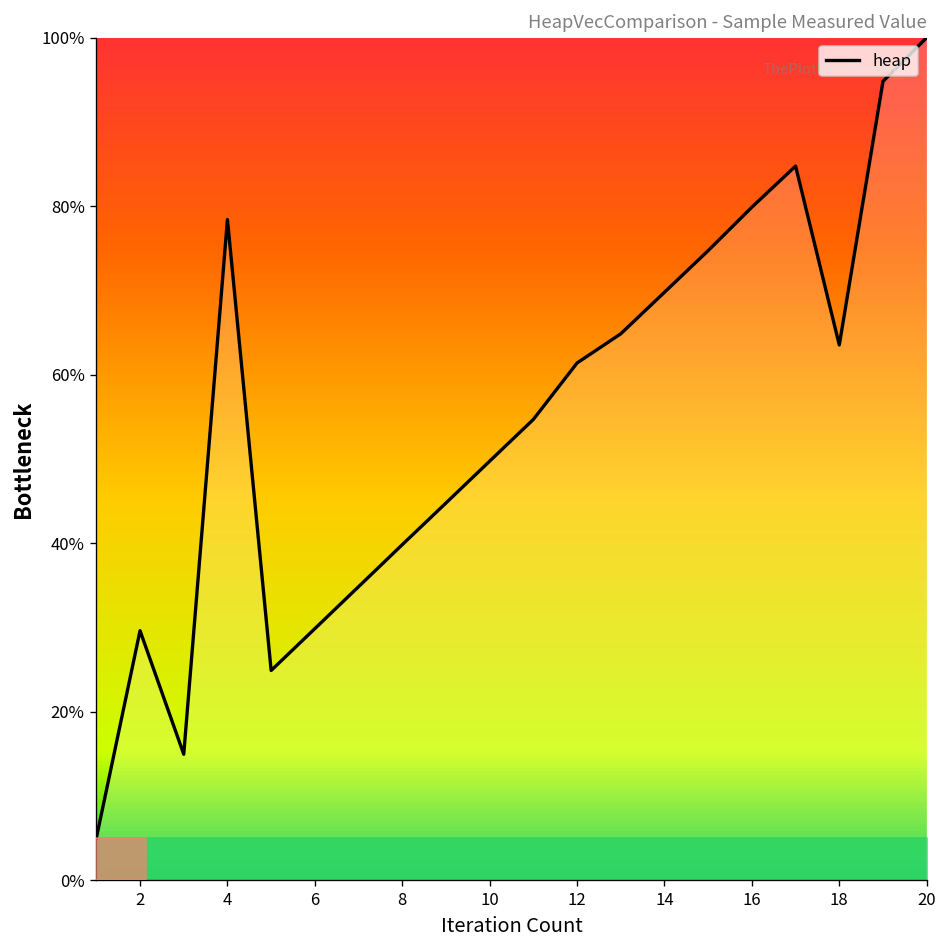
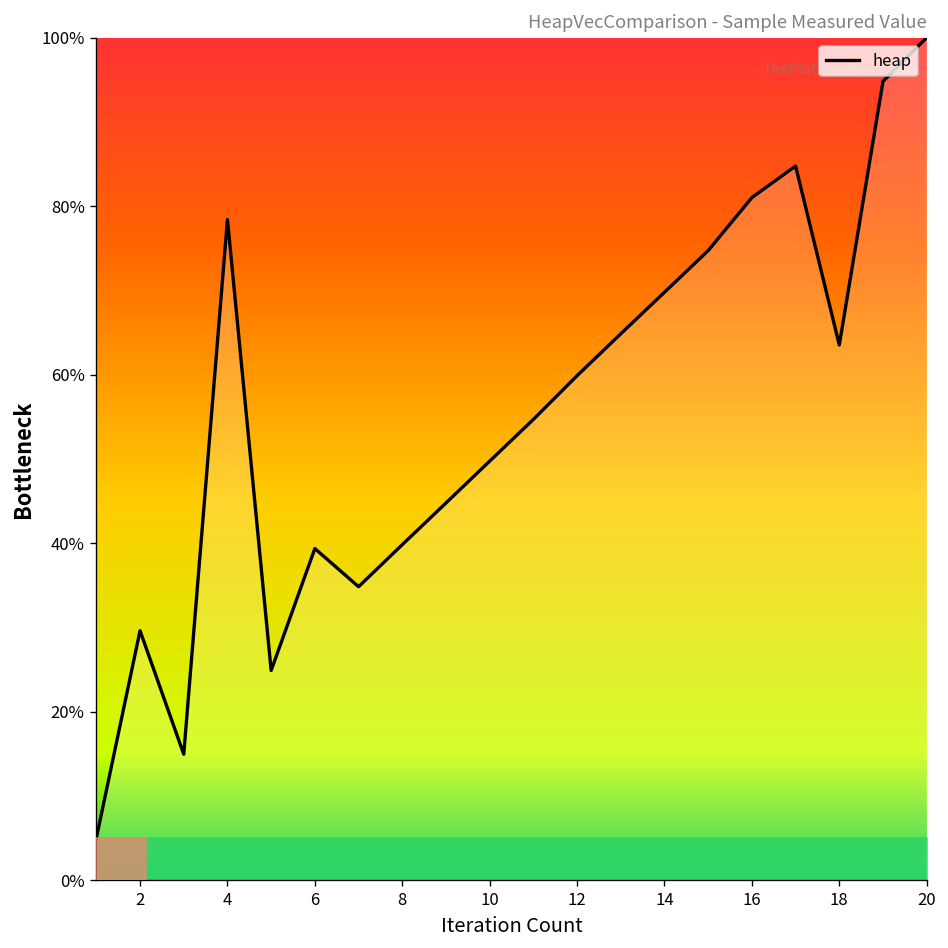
heap, 6: 30% -> 39%
heap, 12: 61% -> 60%
heap, 16: 80% -> 81%
